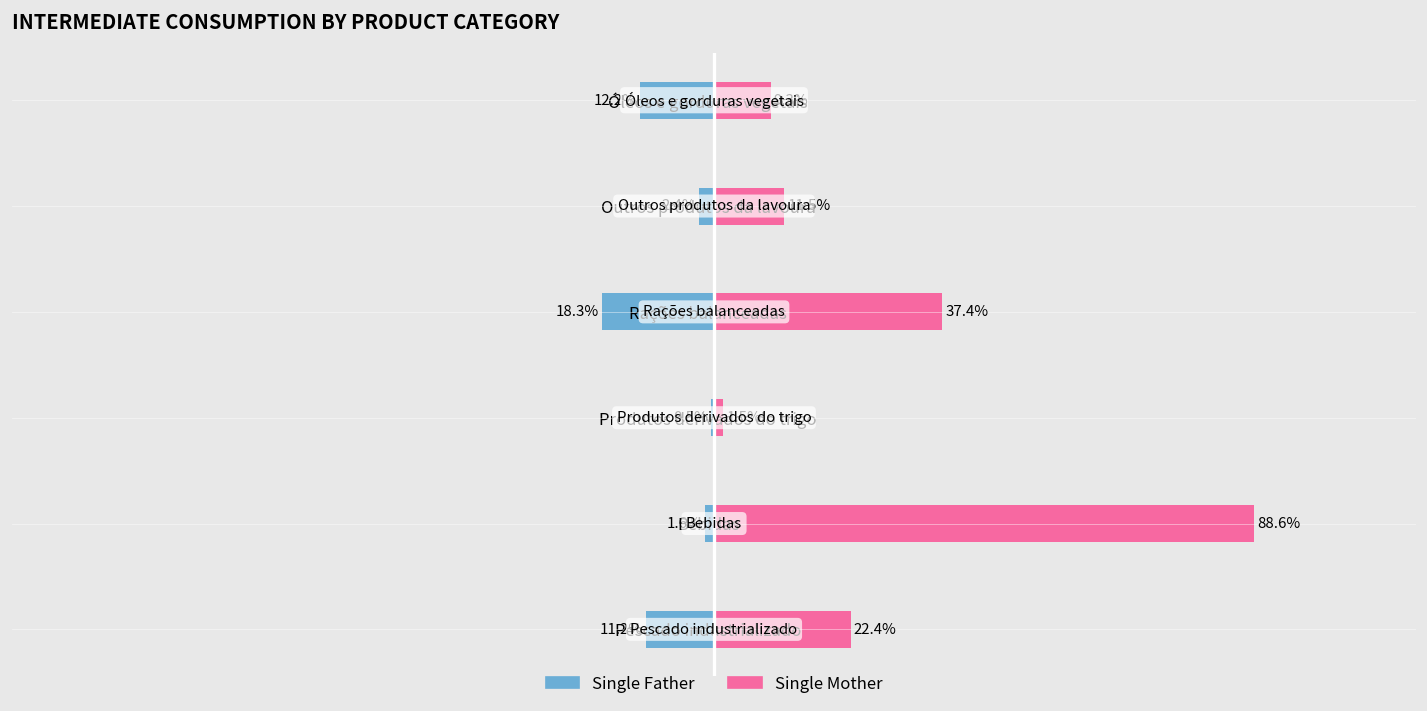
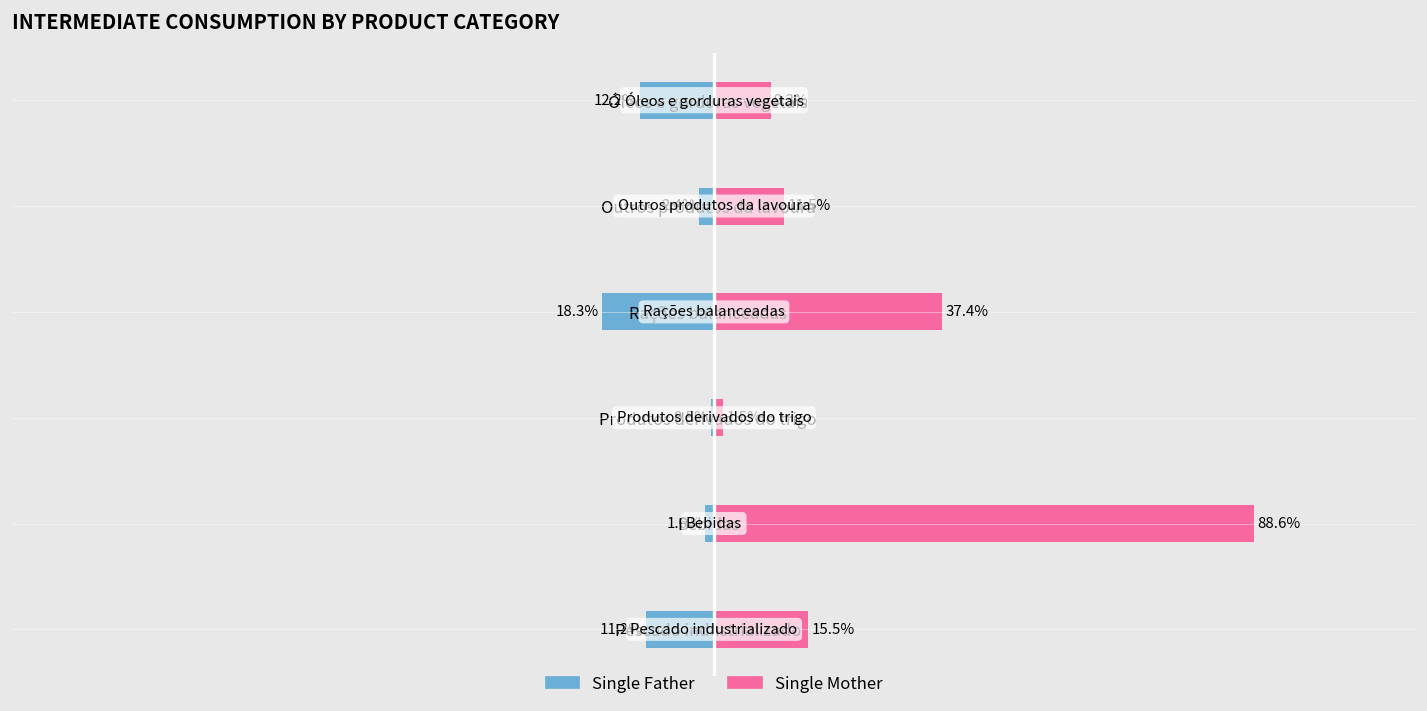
Single Mother, Pescado industrializado: 22.4% -> 15.5%
